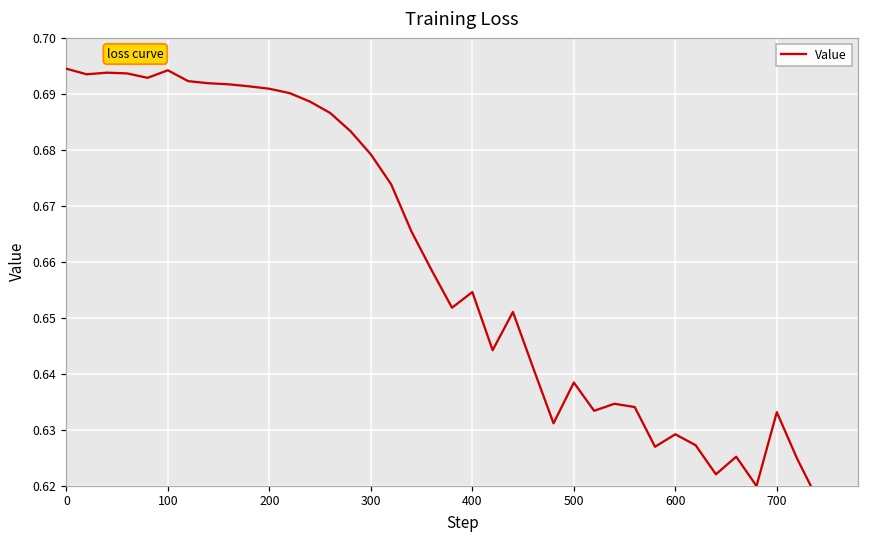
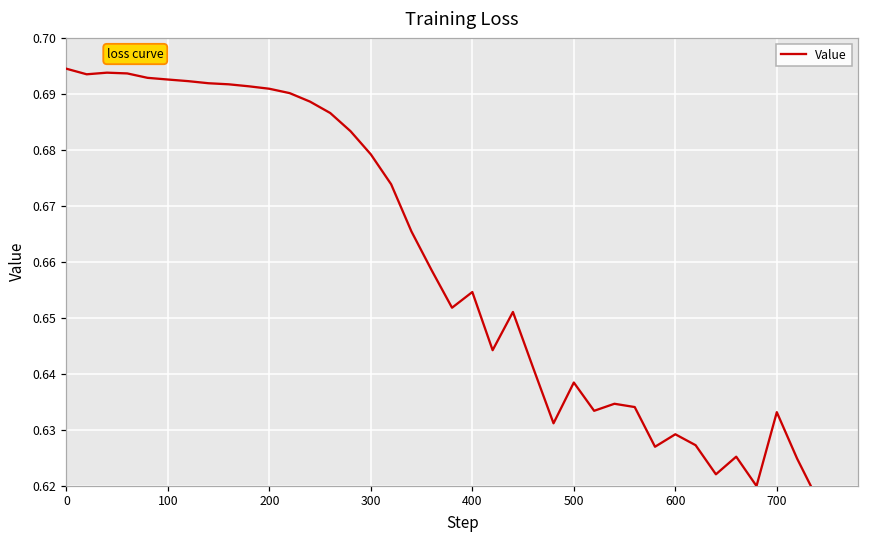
100: 0.694 -> 0.693
